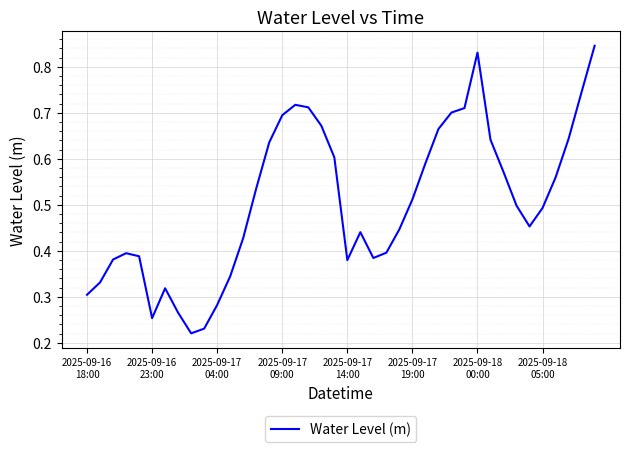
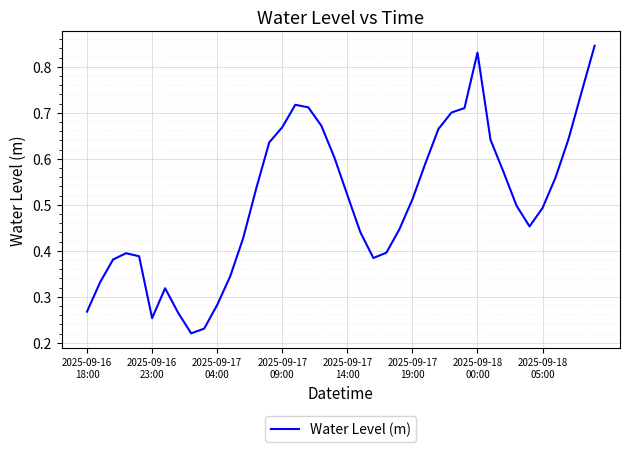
2025-09-16 18:00: 0.30 -> 0.27
2025-09-17 09:00: 0.69 -> 0.67
2025-09-17 14:00: 0.38 -> 0.52
